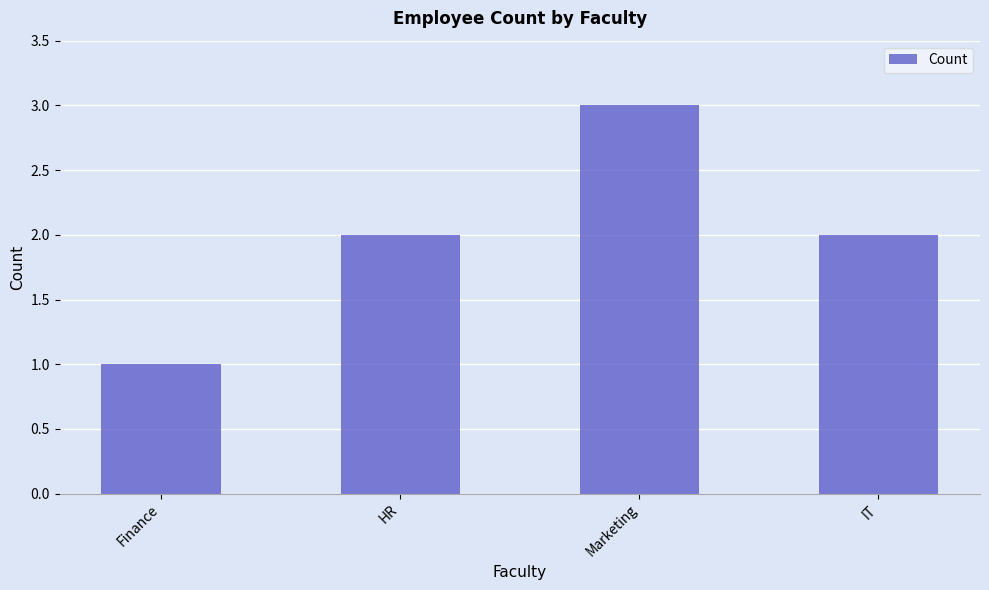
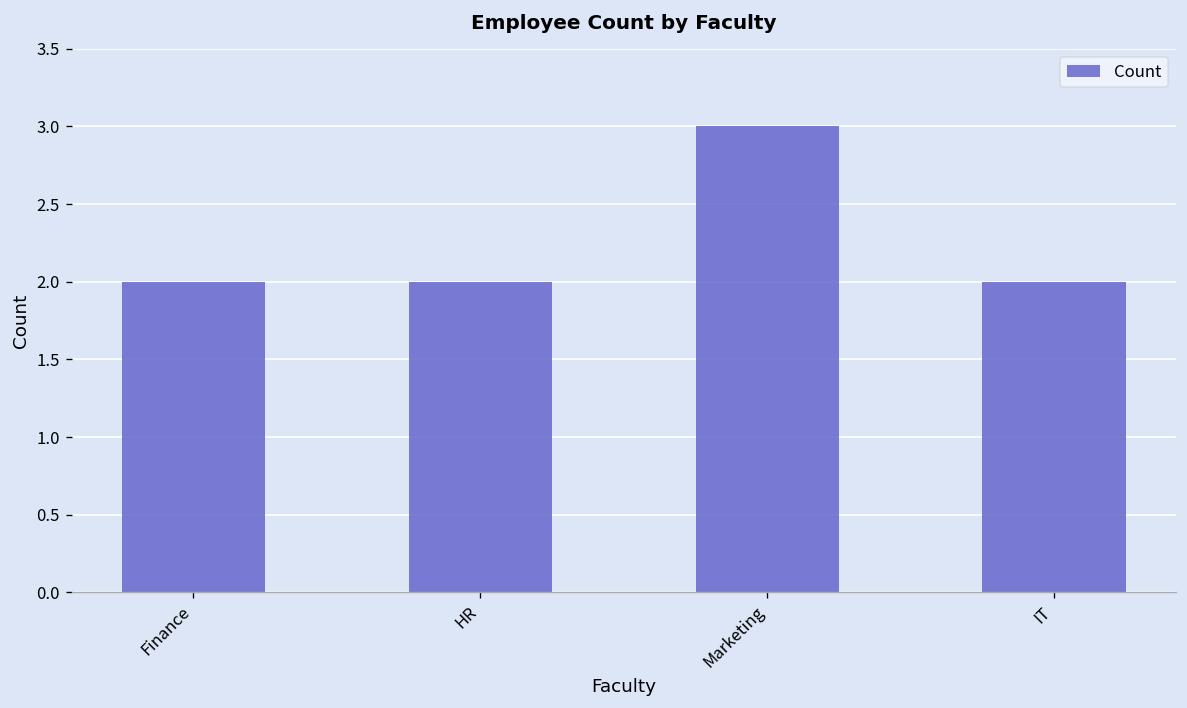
Finance: 1 -> 2
